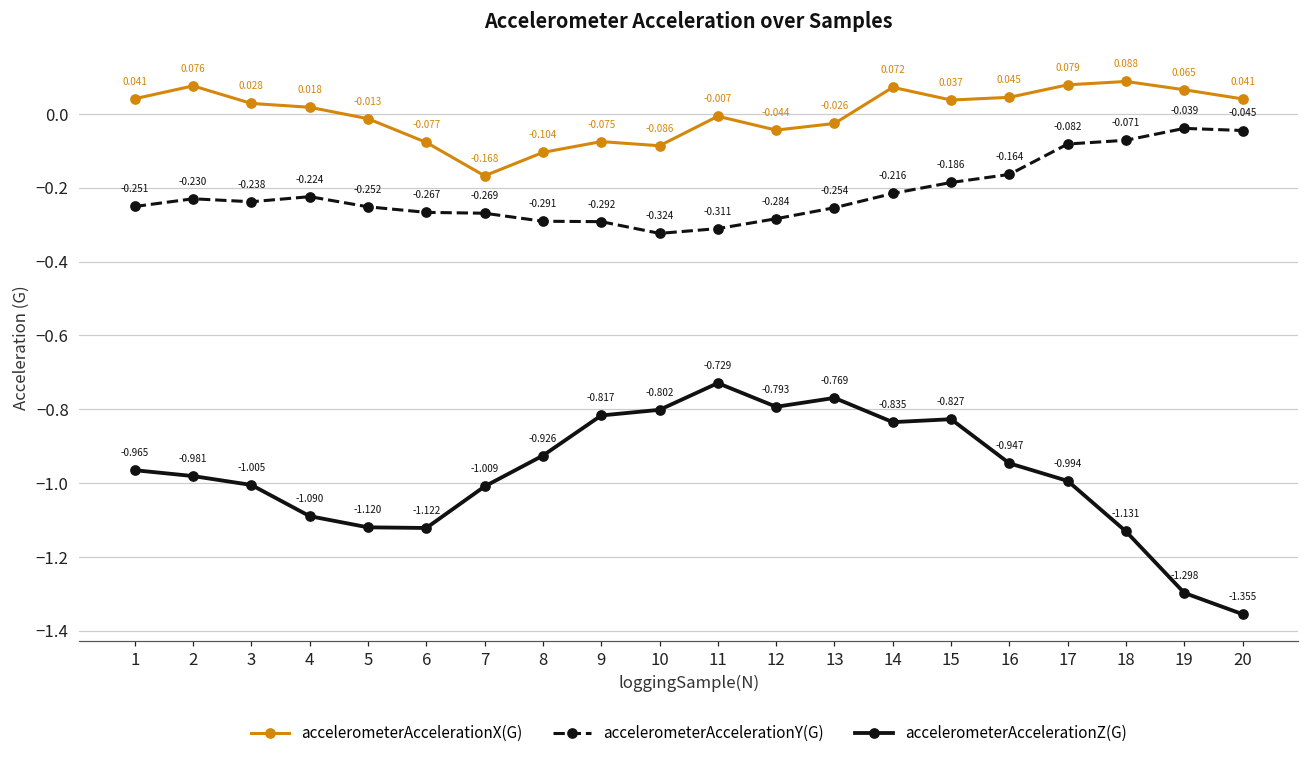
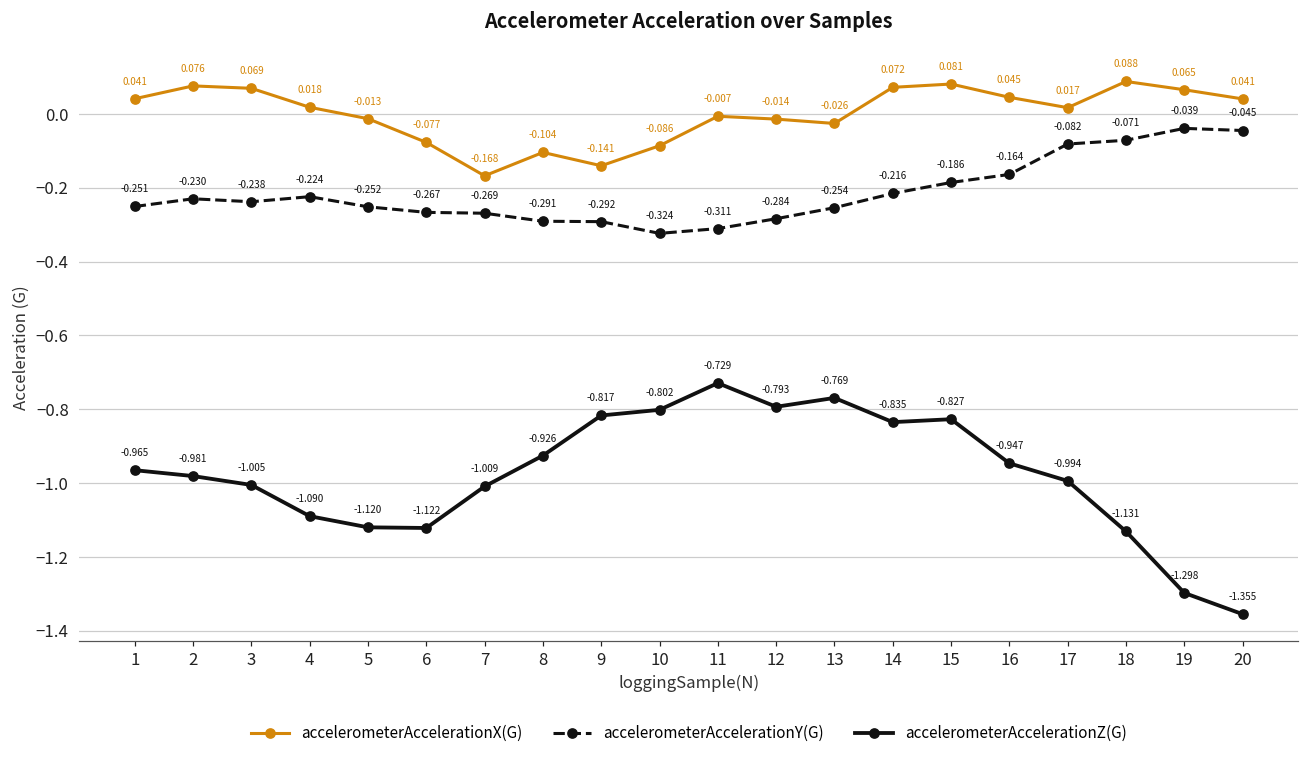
accelerometerAccelerationX(G), 3: 0.028 -> 0.069
accelerometerAccelerationX(G), 9: -0.075 -> -0.141
accelerometerAccelerationX(G), 12: -0.044 -> -0.014
accelerometerAccelerationX(G), 15: 0.037 -> 0.081
accelerometerAccelerationX(G), 17: 0.079 -> 0.017
